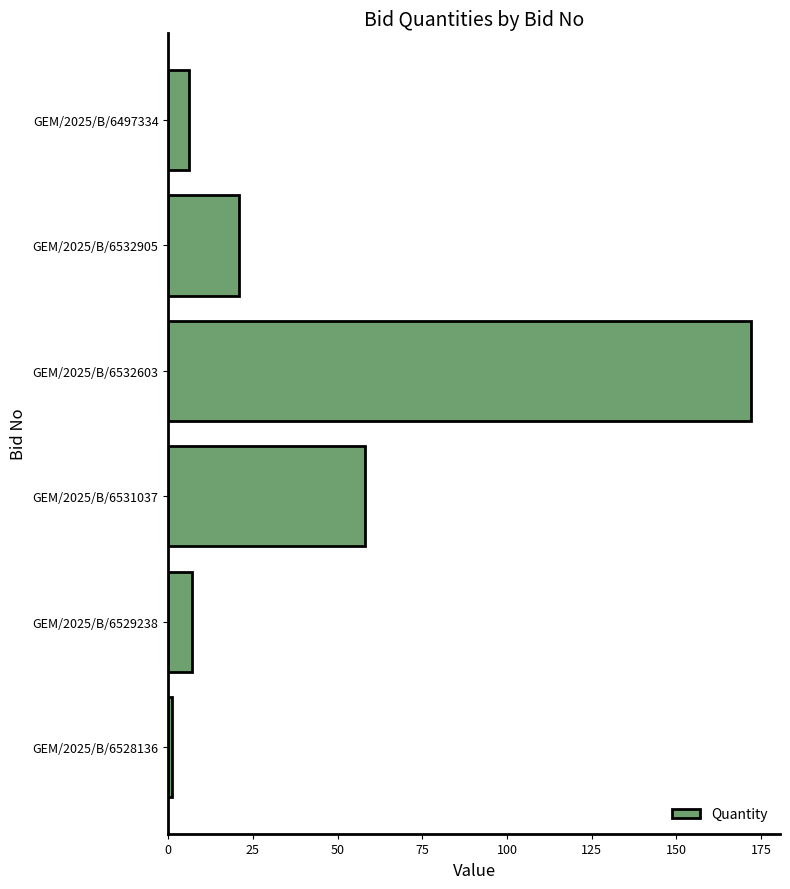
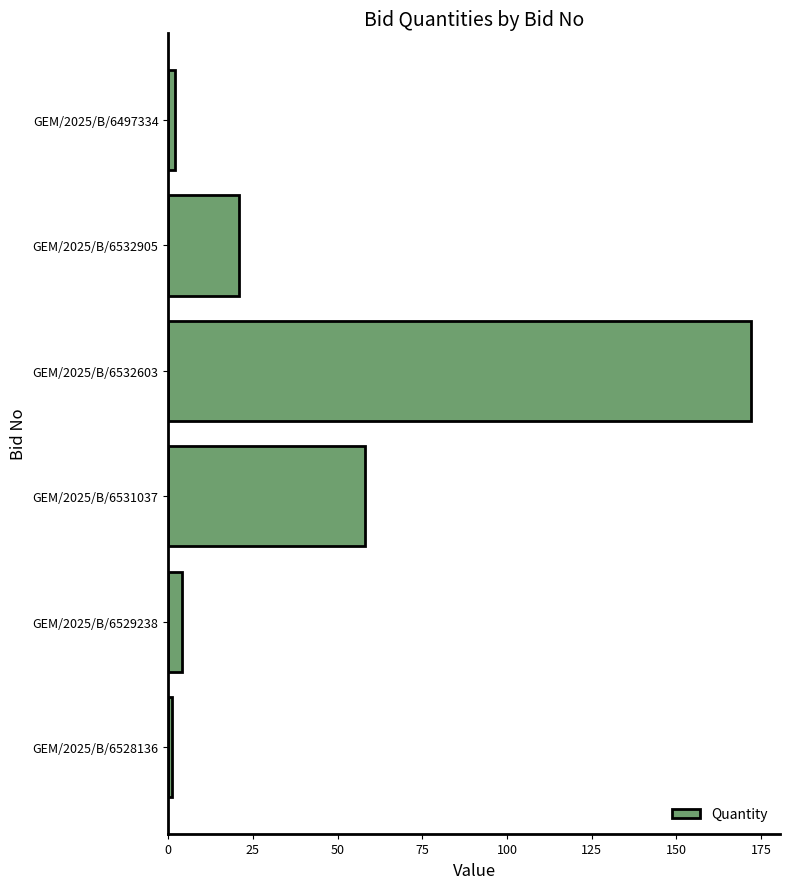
GEM/2025/B/6497334: 6 -> 2
GEM/2025/B/6529238: 7 -> 4
